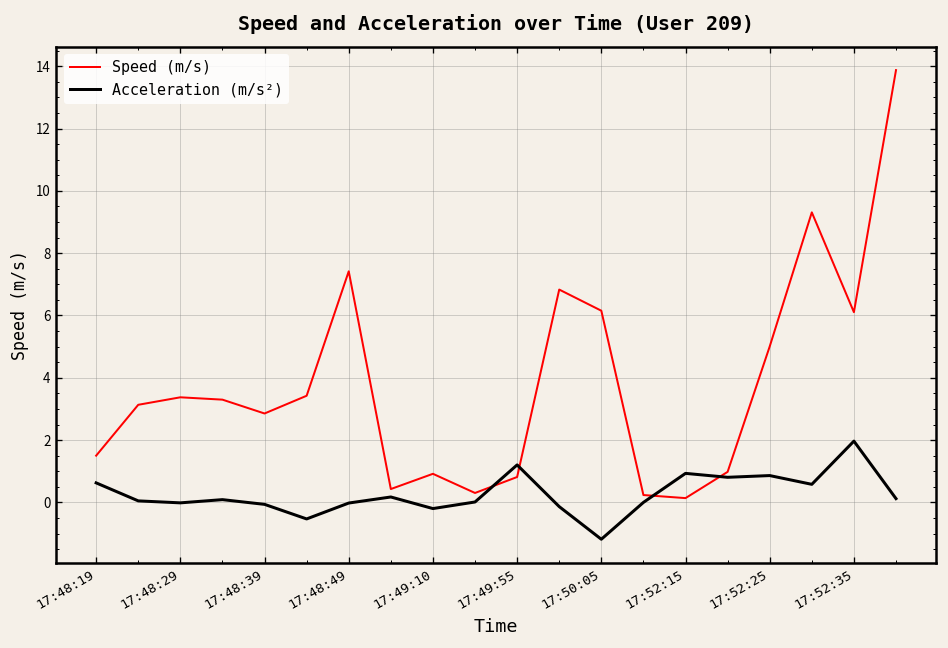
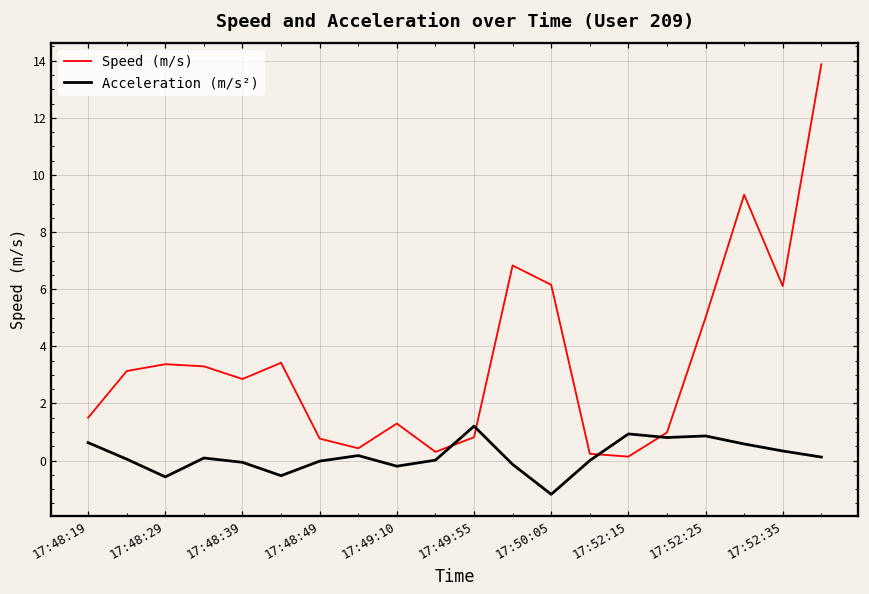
Acceleration (m/s²), 17:48:29: 0.0 -> -0.6
Speed (m/s), 17:48:49: 7.4 -> 0.8
Speed (m/s), 17:49:10: 0.9 -> 1.3
Acceleration (m/s²), 17:52:35: 2.0 -> 0.3
